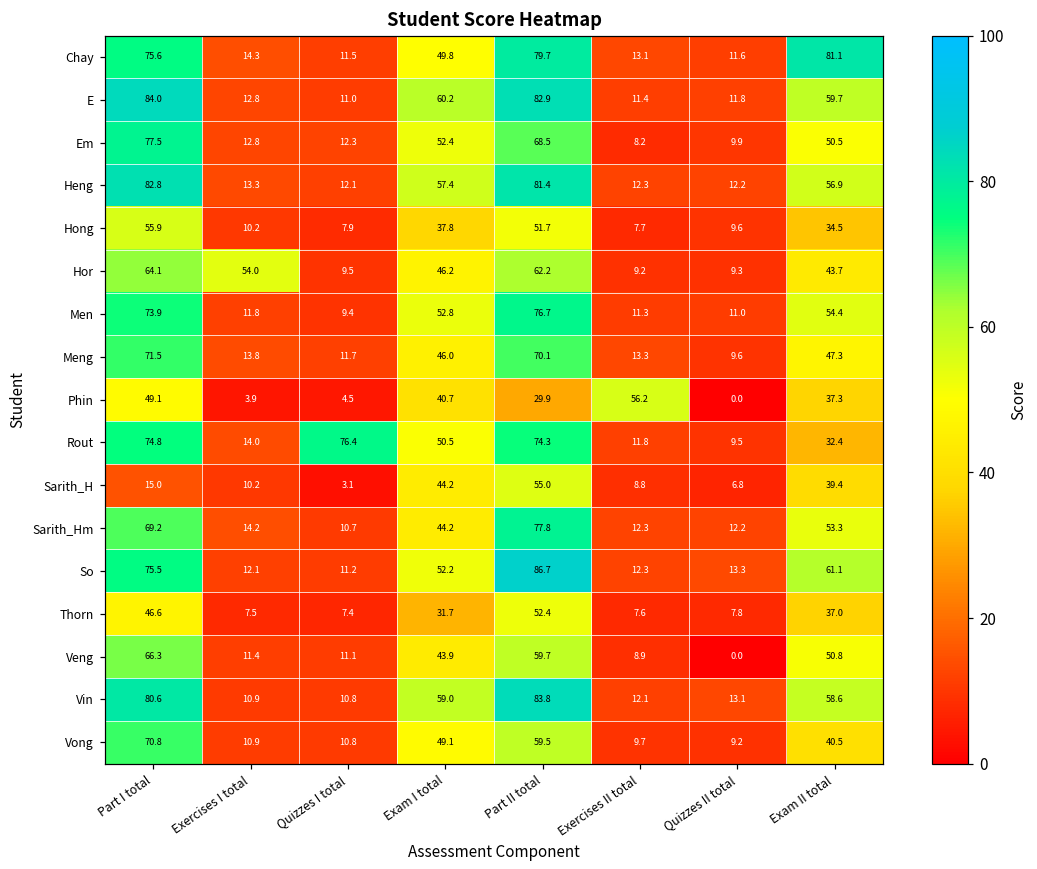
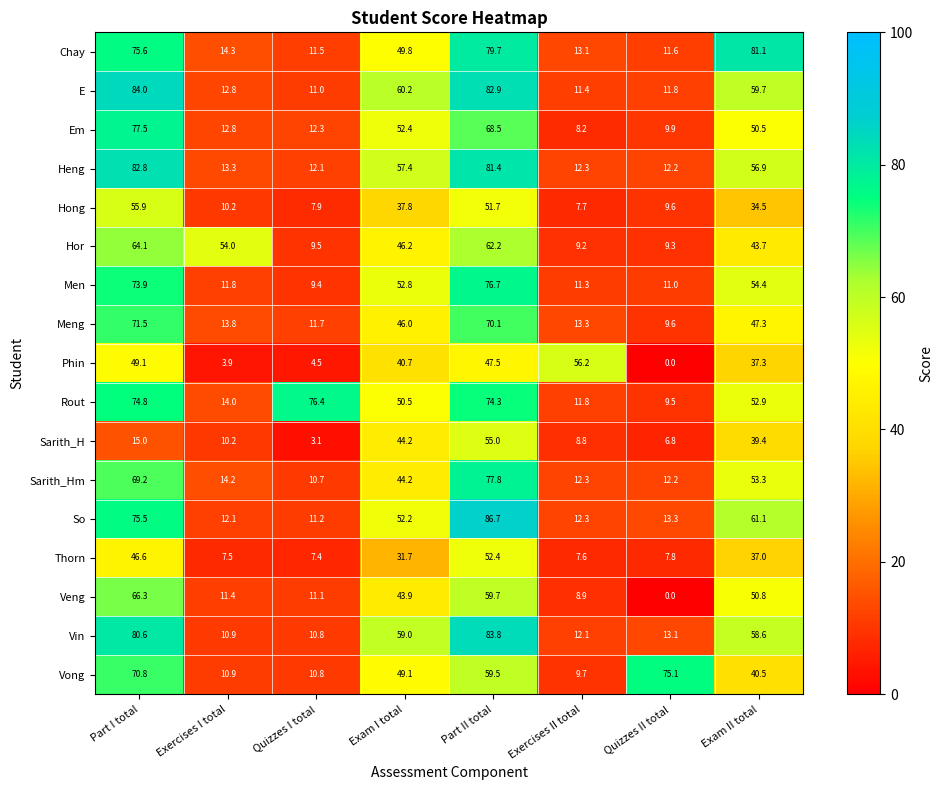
Phin, Part II total: 29.9 -> 47.5
Rout, Exam II total: 32.4 -> 52.9
Vong, Quizzes II total: 9.2 -> 75.1
